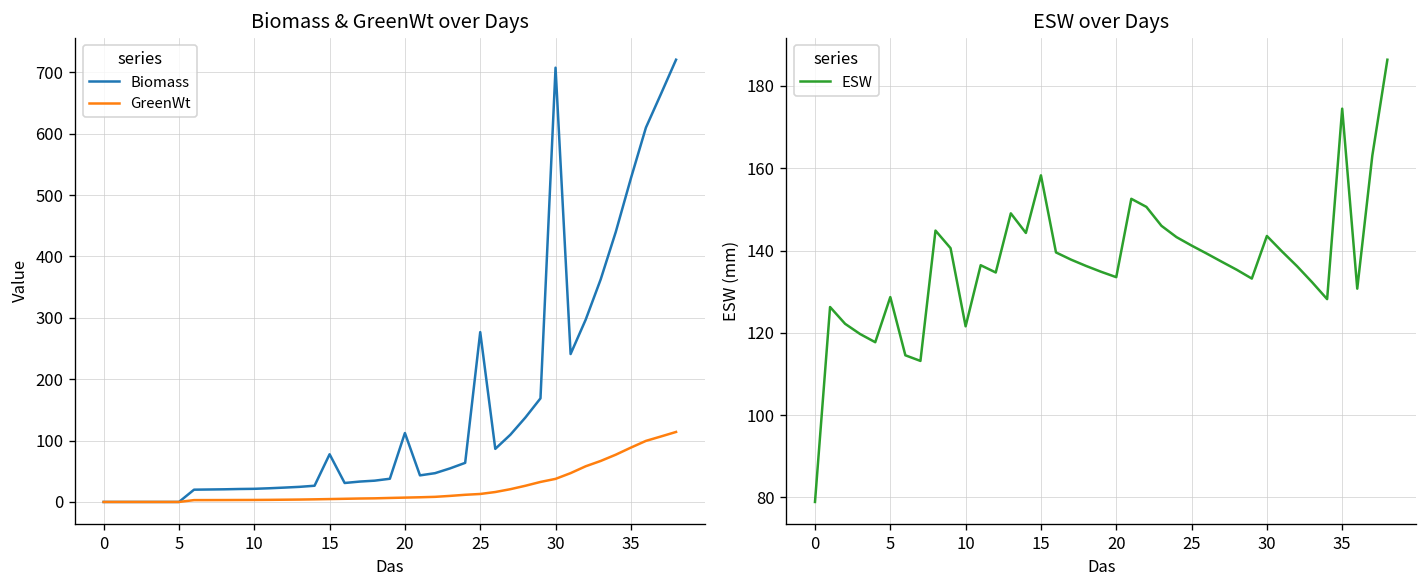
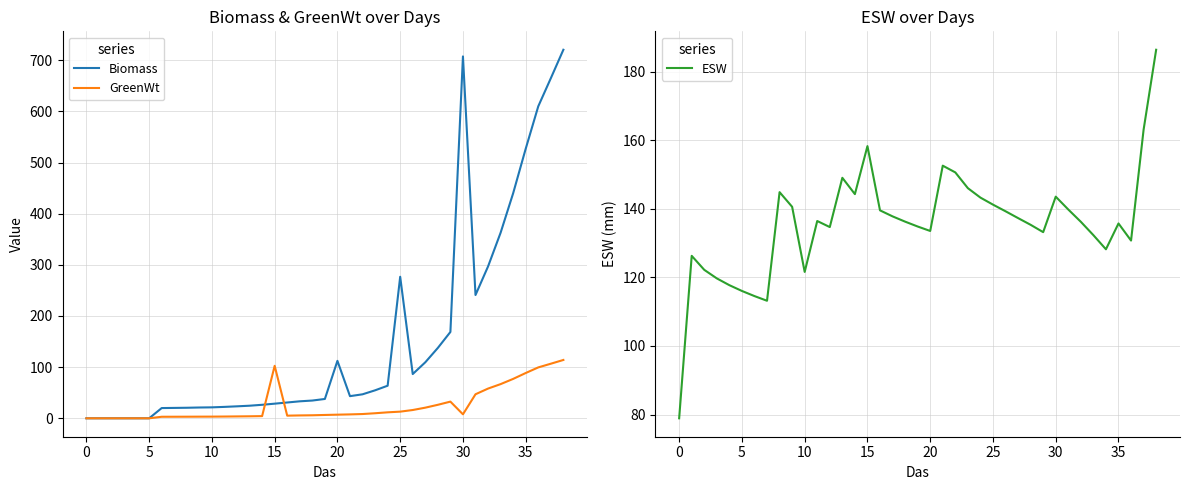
Biomass & GreenWt over Days, Biomass, 15: 80 -> 30
Biomass & GreenWt over Days, GreenWt, 15: 0 -> 100
Biomass & GreenWt over Days, GreenWt, 30: 40 -> 10
ESW over Days, 5: 129 -> 116
ESW over Days, 35: 174 -> 136
